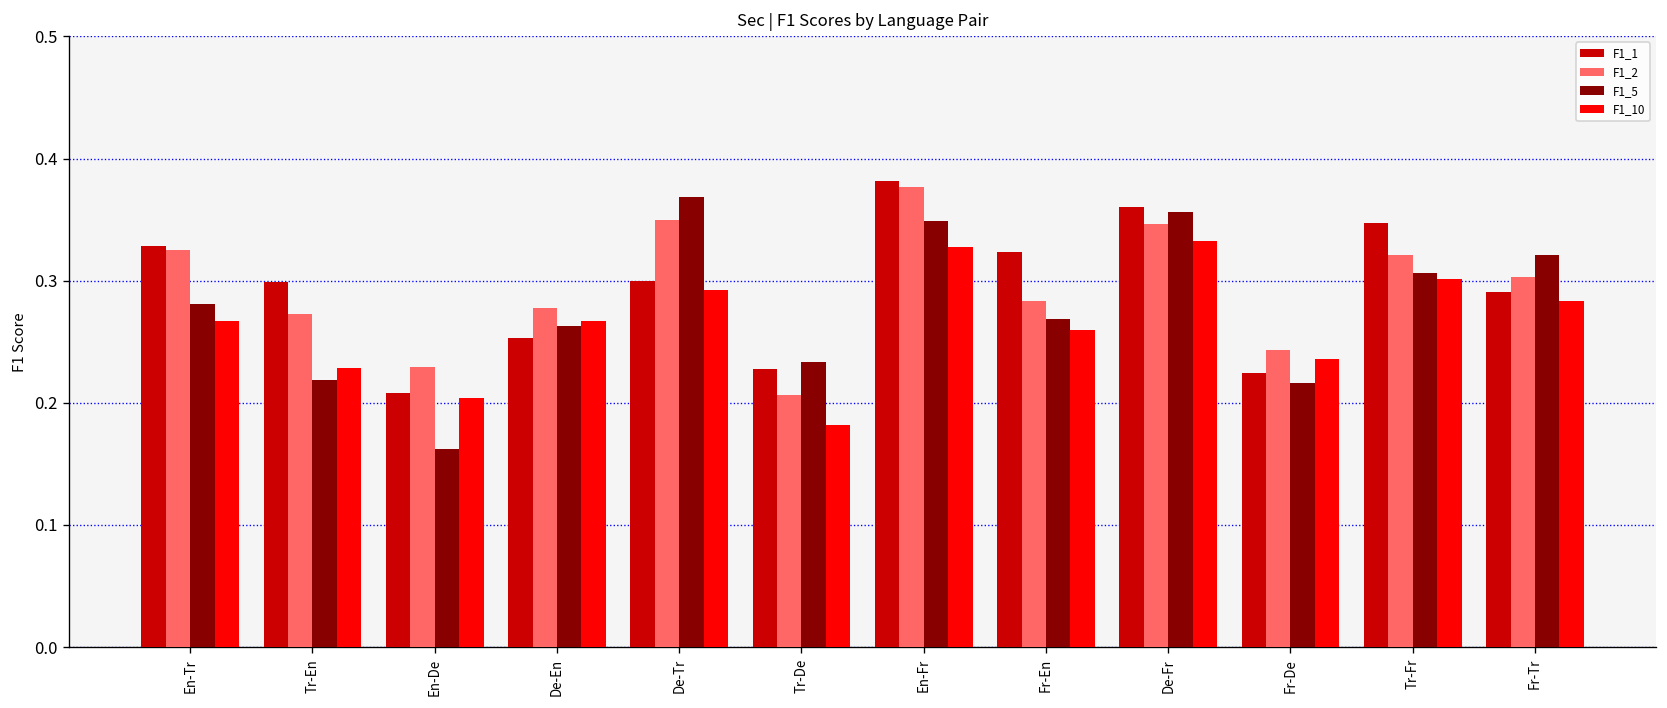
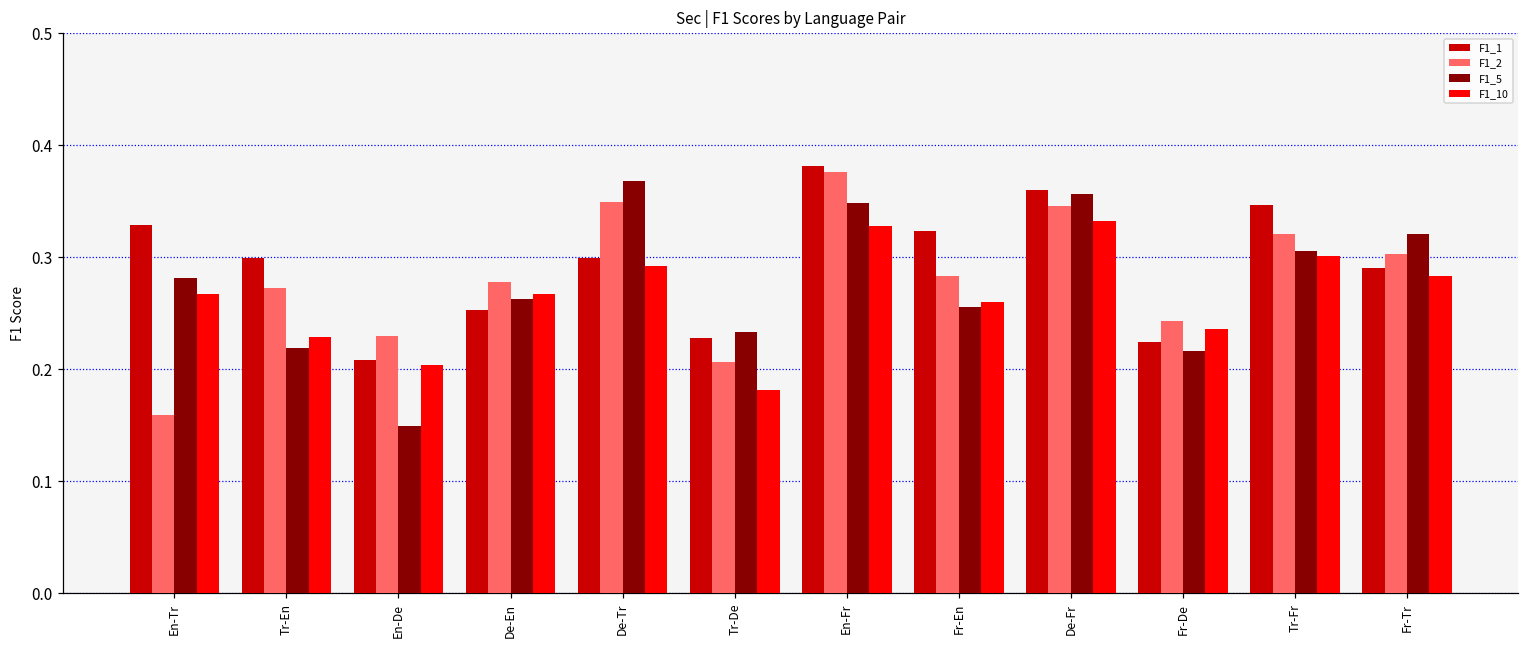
F1_2, En-Tr: 0.325 -> 0.159
F1_5, En-De: 0.163 -> 0.150
F1_5, Fr-En: 0.269 -> 0.255
